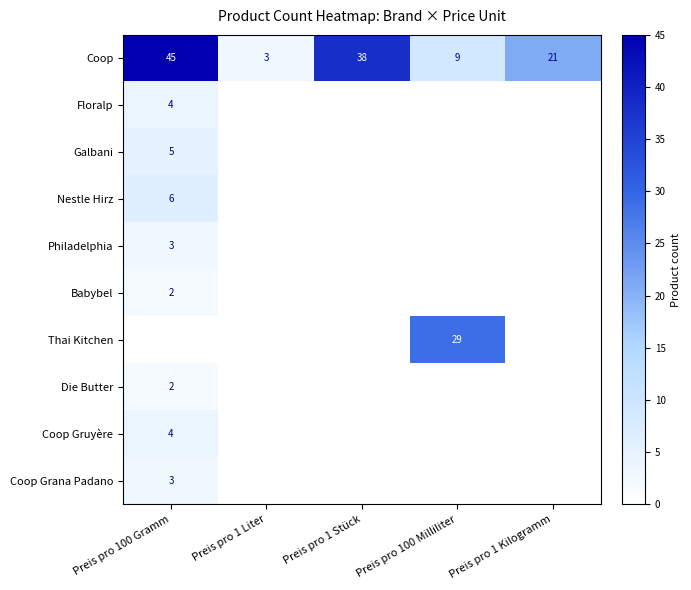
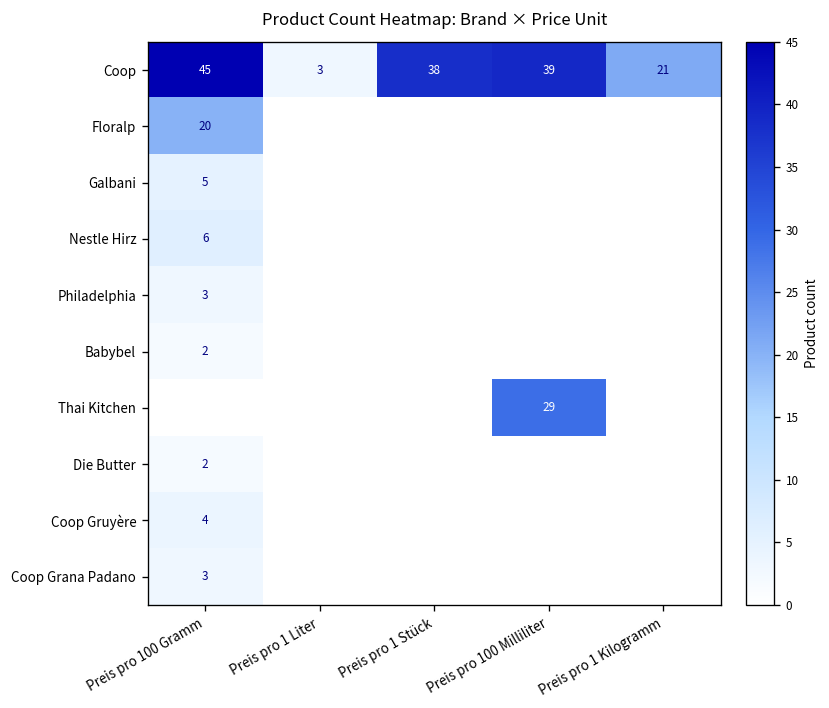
Coop, Preis pro 100 Milliliter: 9 -> 39
Floralp, Preis pro 100 Gramm: 4 -> 20
